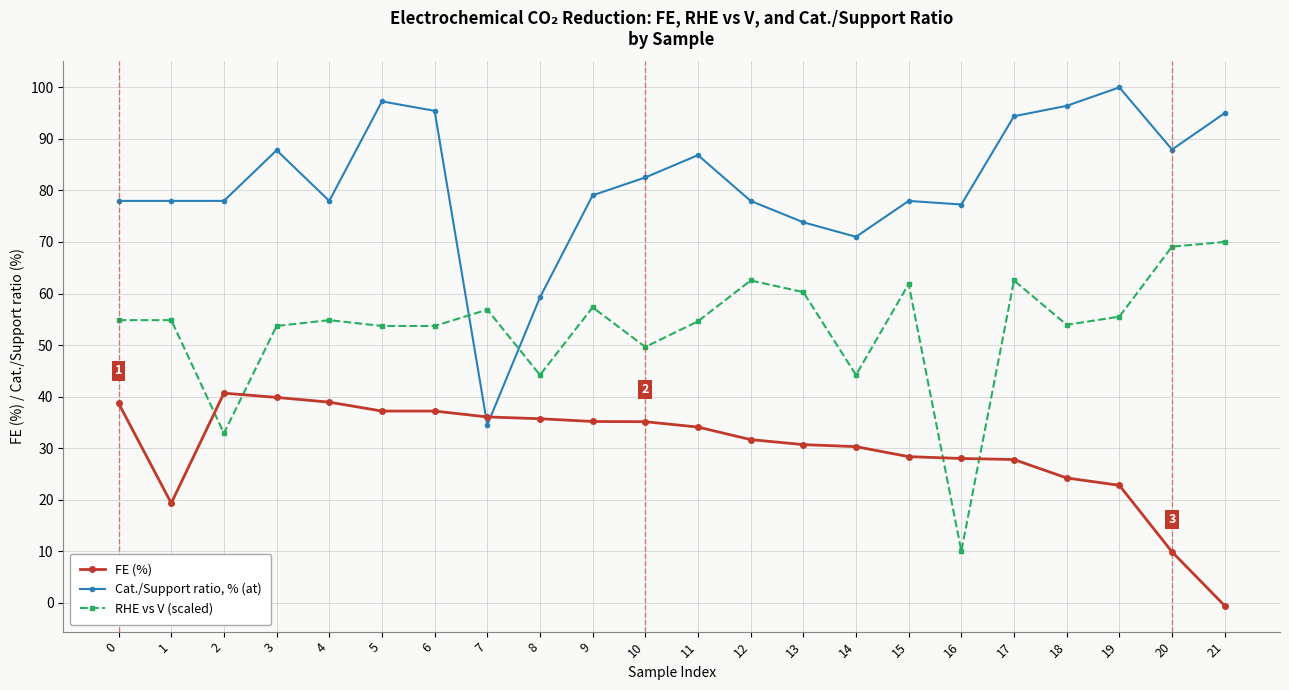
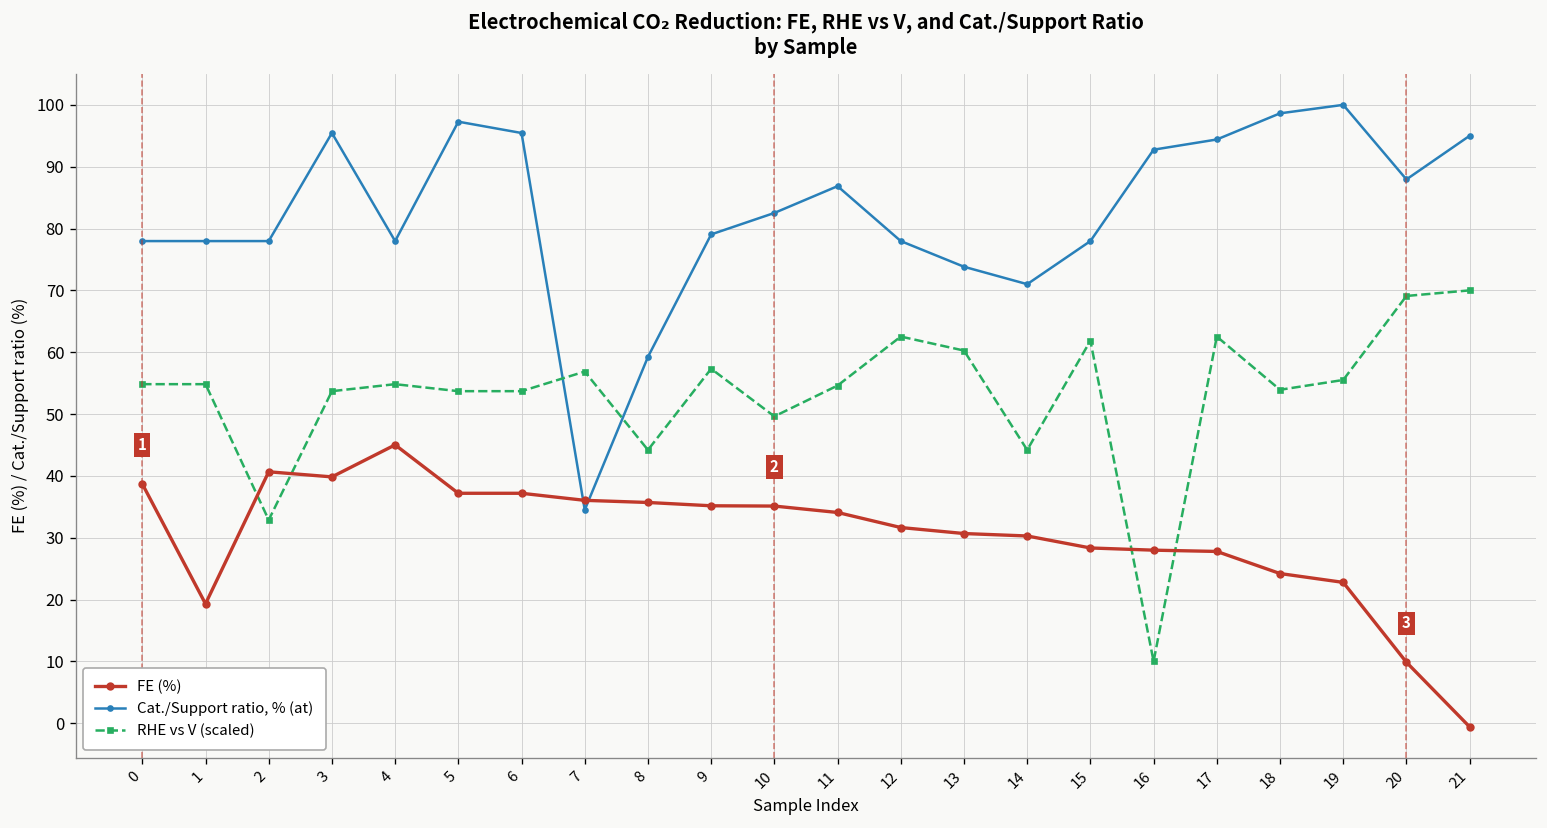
Cat./Support ratio, % (at), 3: 88 -> 95
FE (%), 4: 39 -> 45
Cat./Support ratio, % (at), 16: 77 -> 93
Cat./Support ratio, % (at), 18: 96 -> 99
